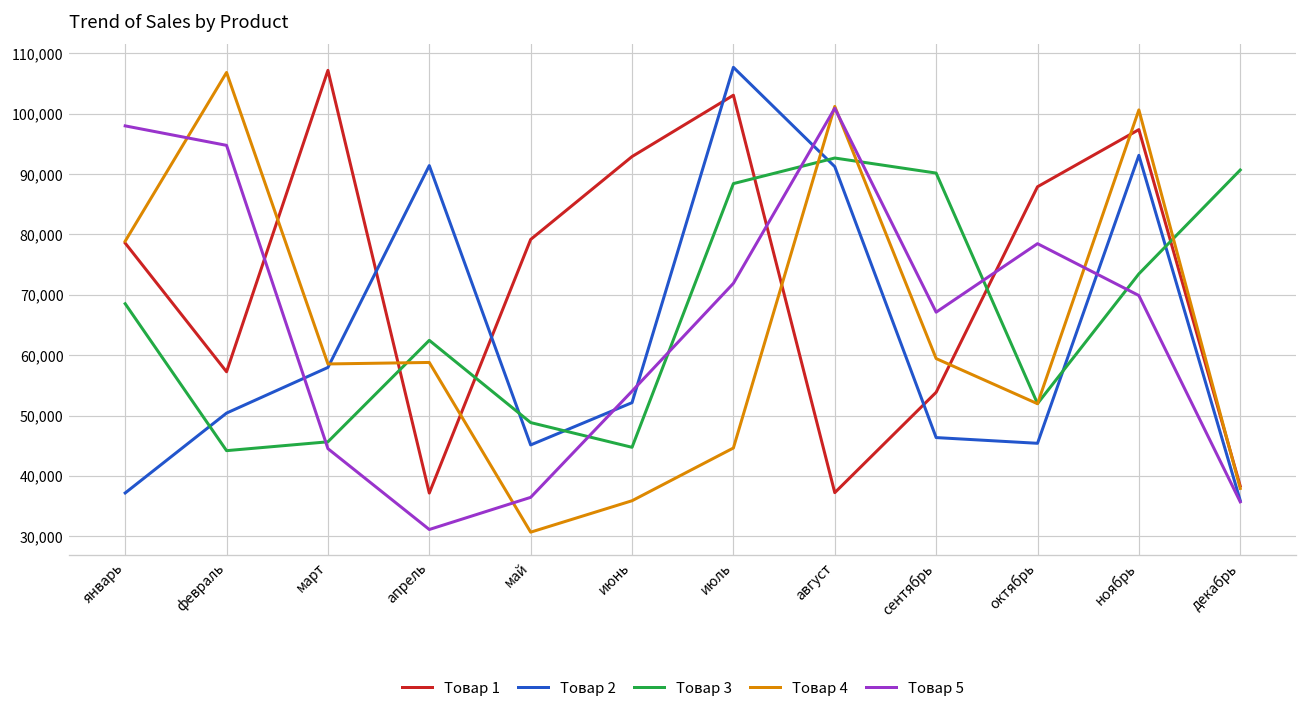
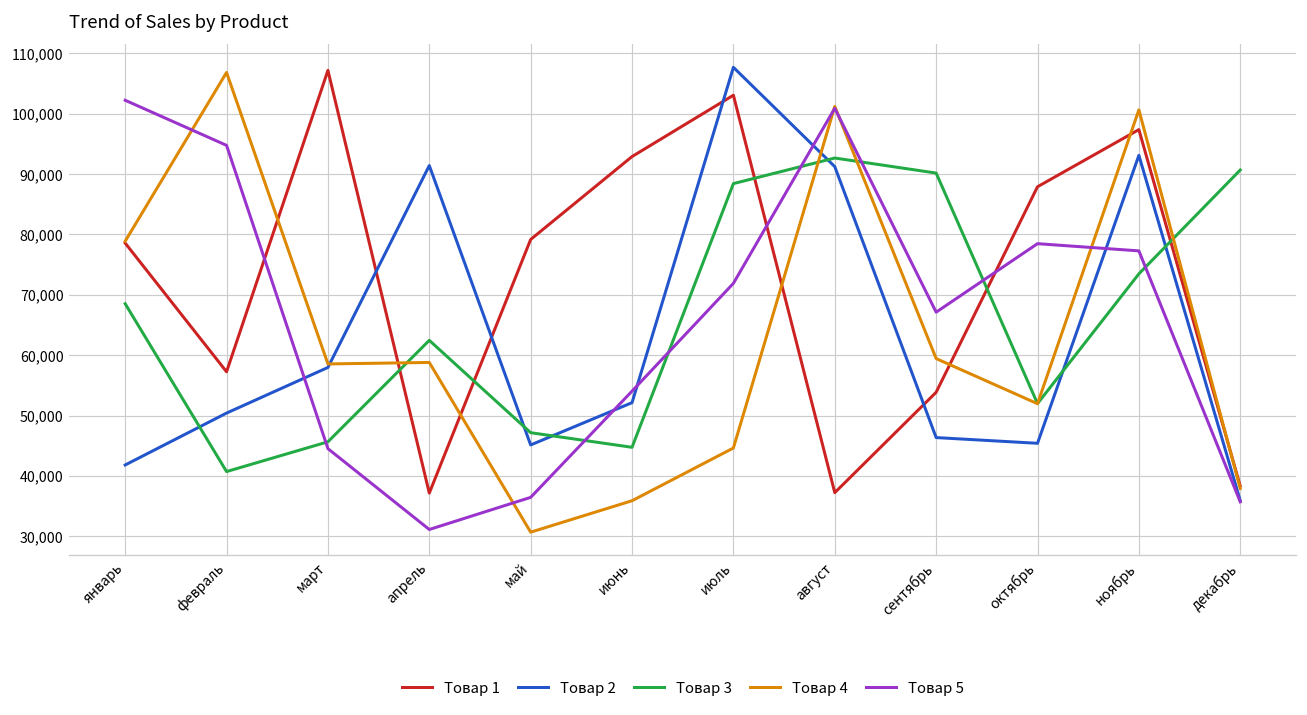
Товар 2, январь: 37,000 -> 42,000
Товар 5, январь: 98,000 -> 102,000
Товар 3, февраль: 44,000 -> 41,000
Товар 3, май: 49,000 -> 47,000
Товар 5, ноябрь: 70,000 -> 77,000
